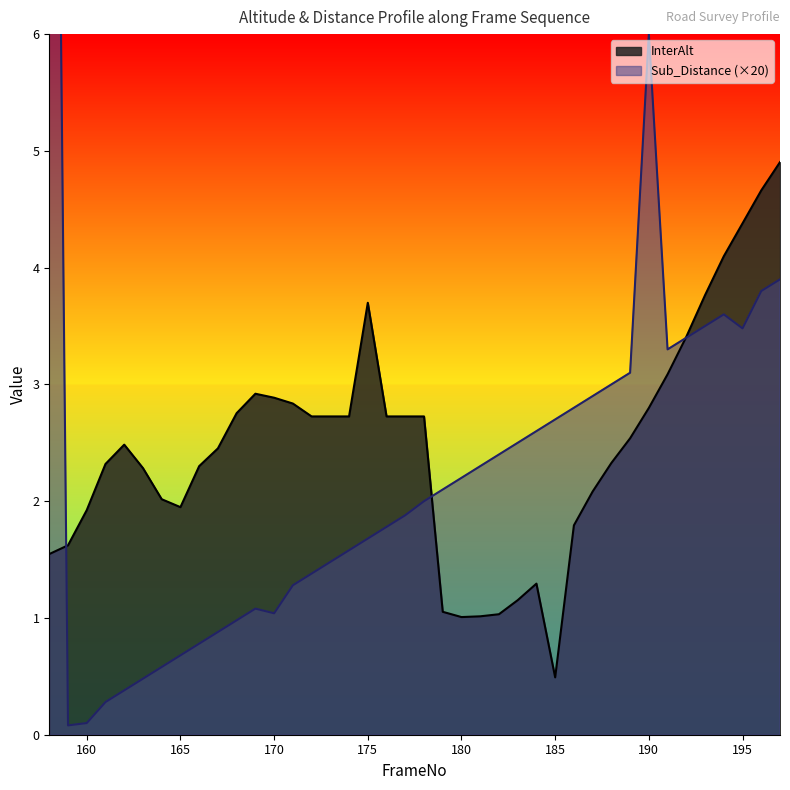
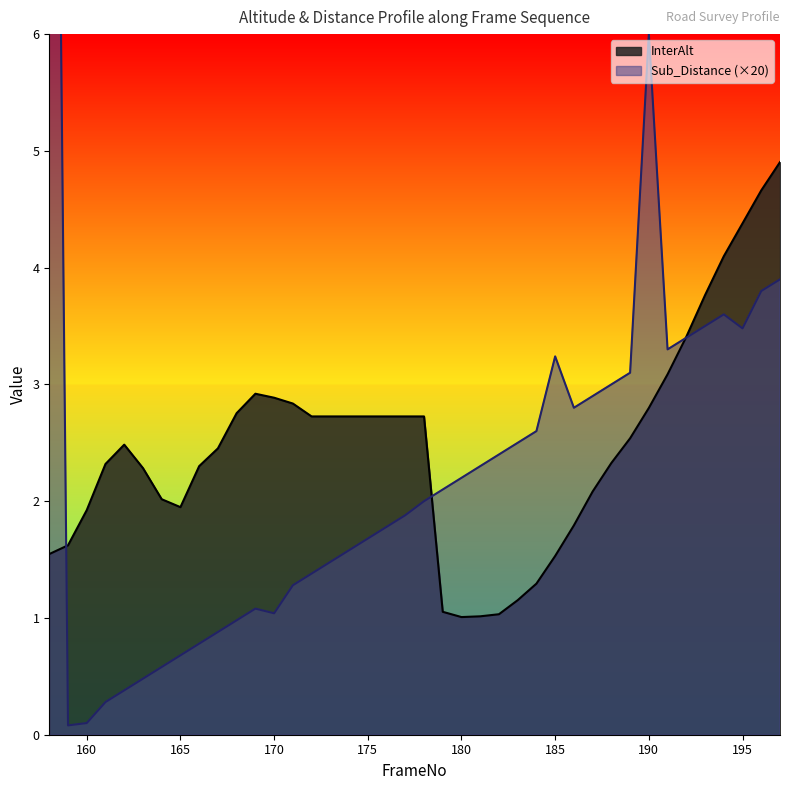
InterAlt, 175: 3.70 -> 2.73
InterAlt, 185: 0.49 -> 1.53
Sub_Distance (×20), 185: 2.70 -> 3.24
